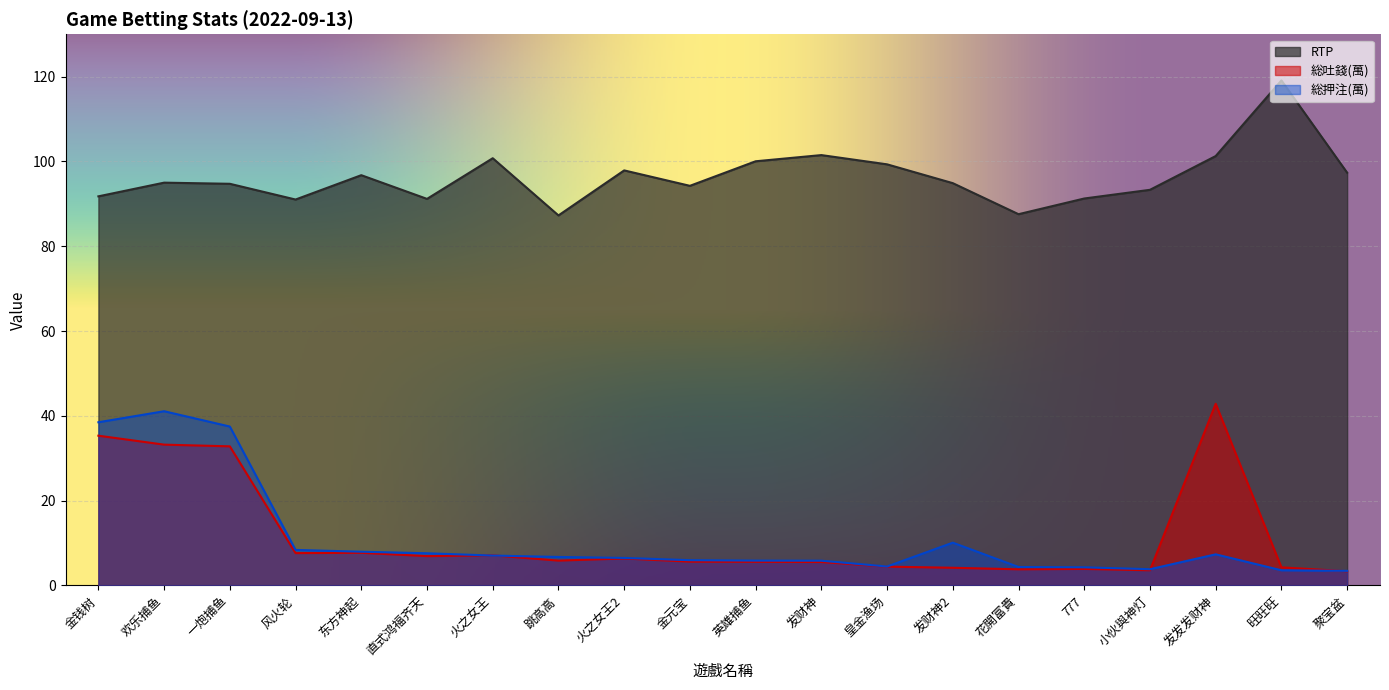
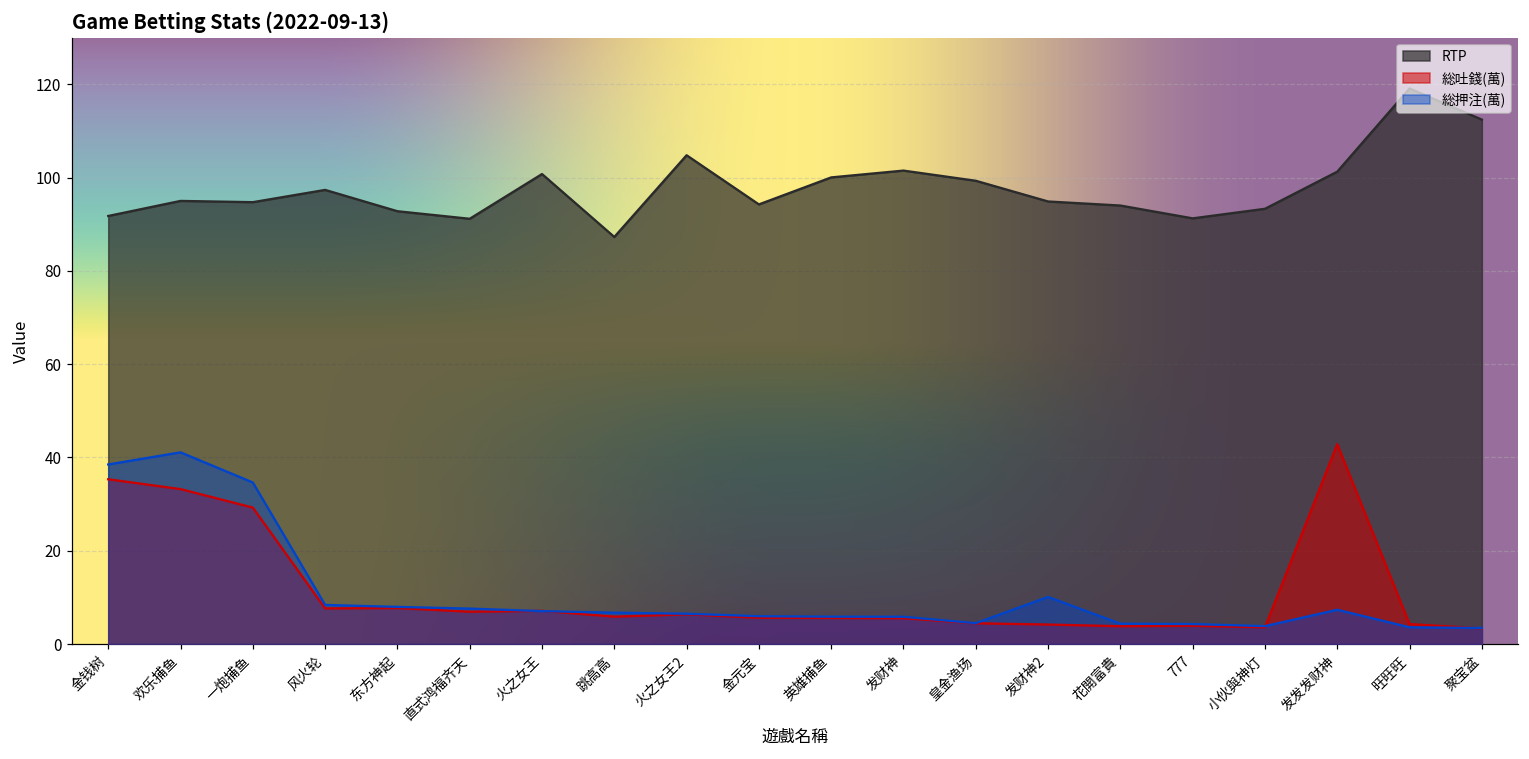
総吐錢(萬), 一炮捕鱼: 33 -> 29
総押注(萬), 一炮捕鱼: 37 -> 35
RTP, 风火轮: 91 -> 97
RTP, 东方神起: 97 -> 93
RTP, 火之女王2: 98 -> 105
RTP, 花開富貴: 88 -> 94
RTP, 聚宝盆: 97 -> 112
